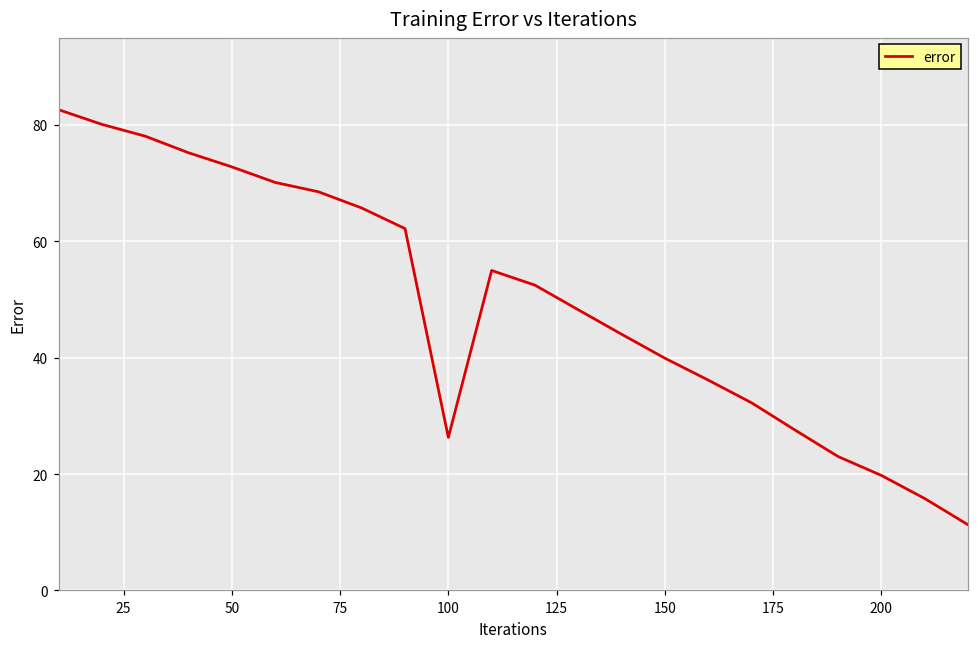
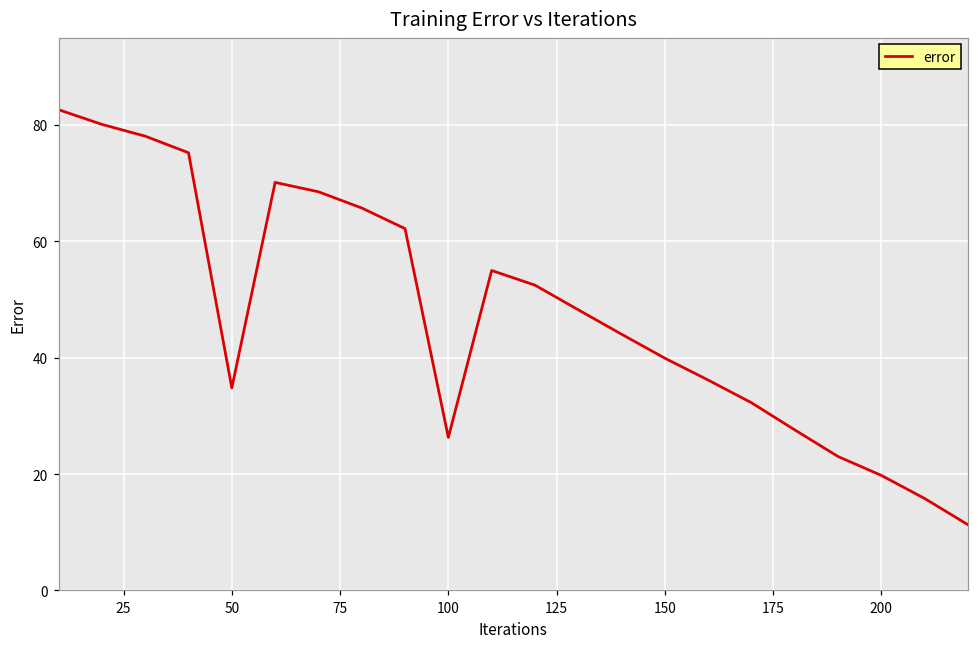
50: 73 -> 35
